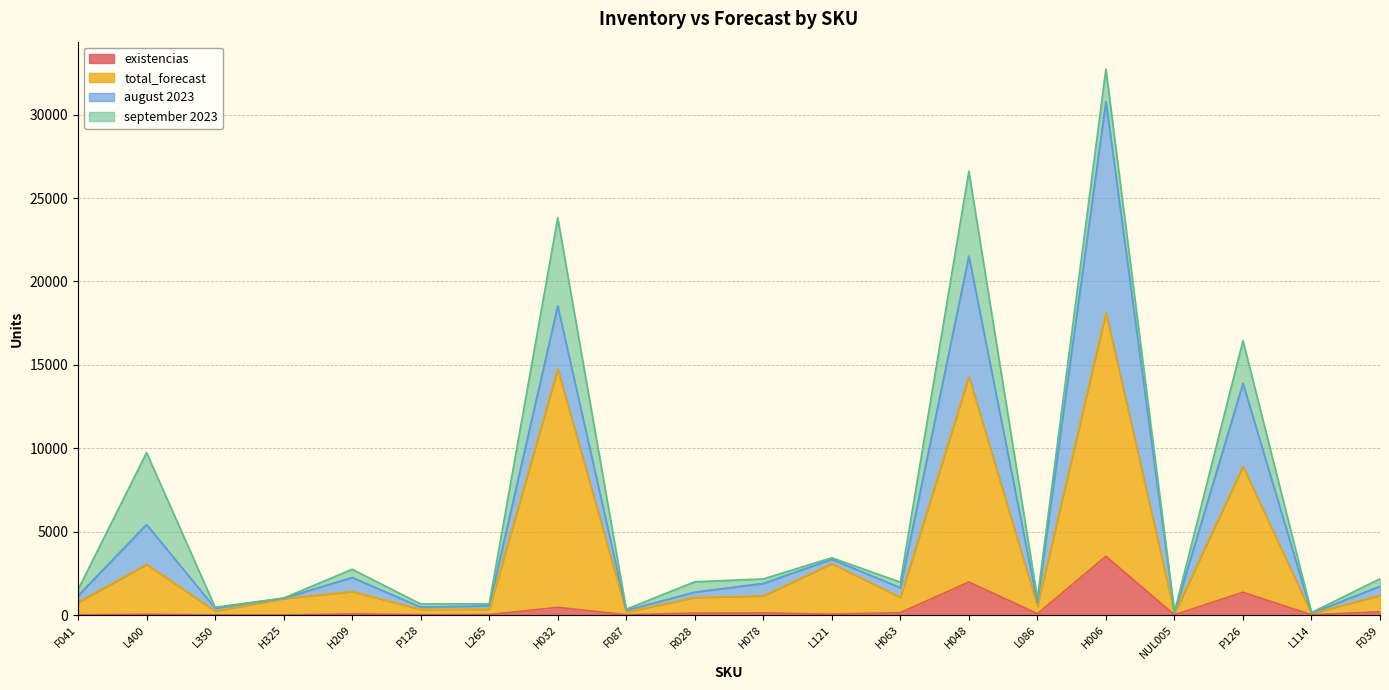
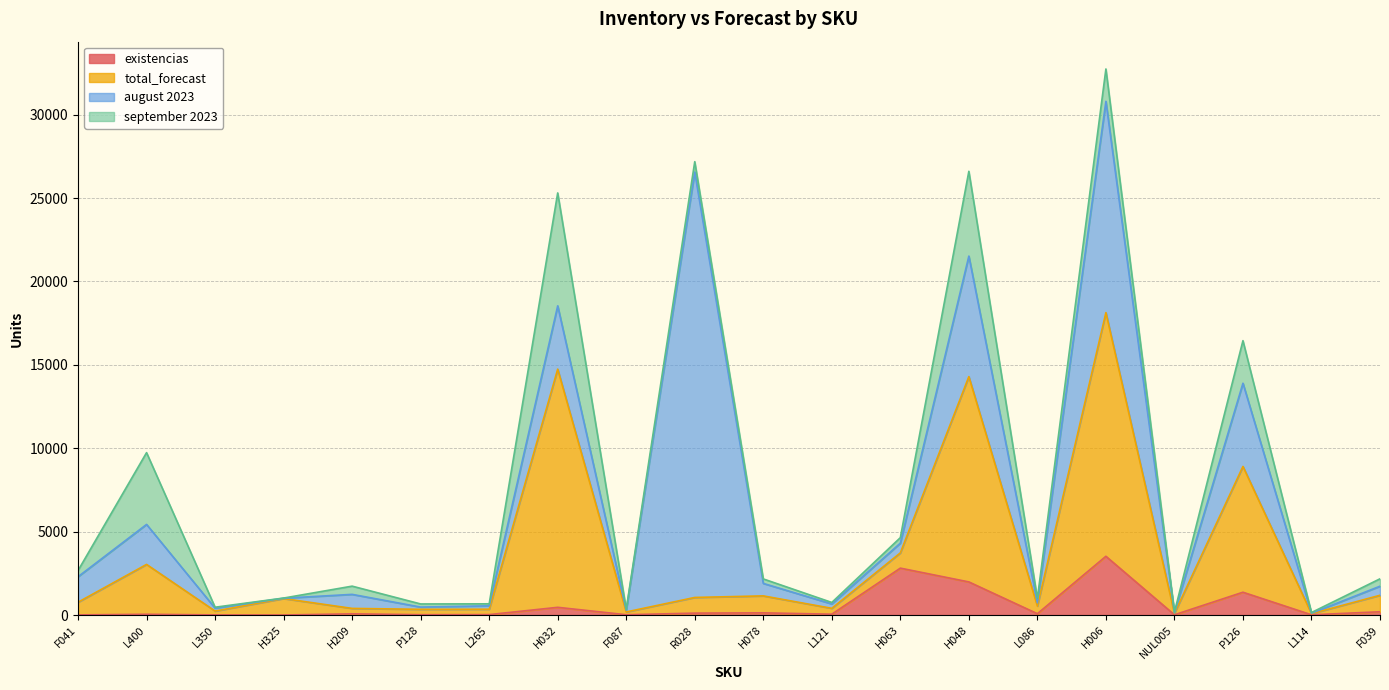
august 2023, F041: 400 -> 1500
total_forecast, H209: 1300 -> 300
september 2023, H032: 5300 -> 6800
august 2023, R028: 300 -> 25500
total_forecast, L121: 3000 -> 400
existencias, H063: 100 -> 2800
